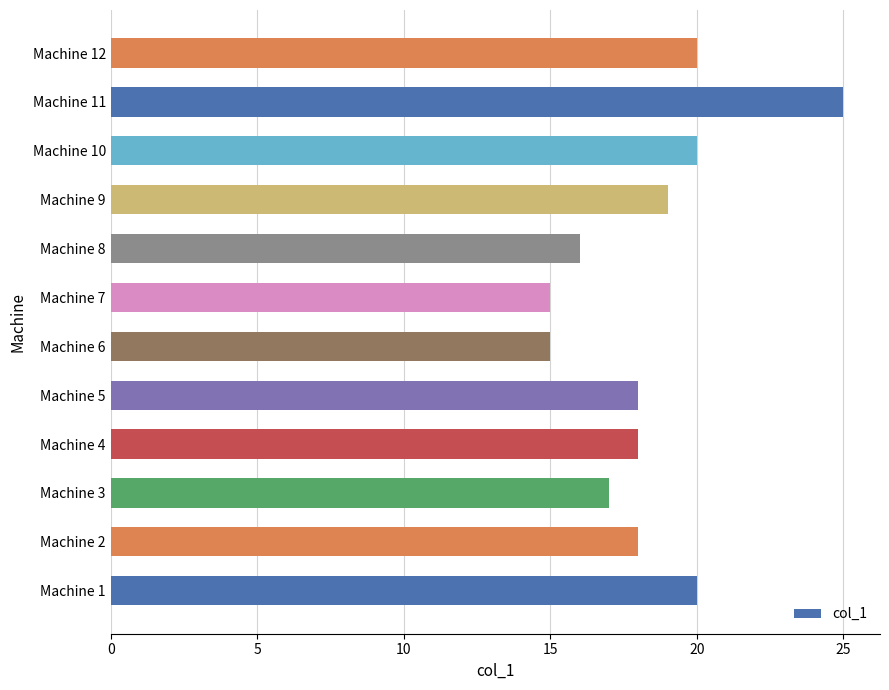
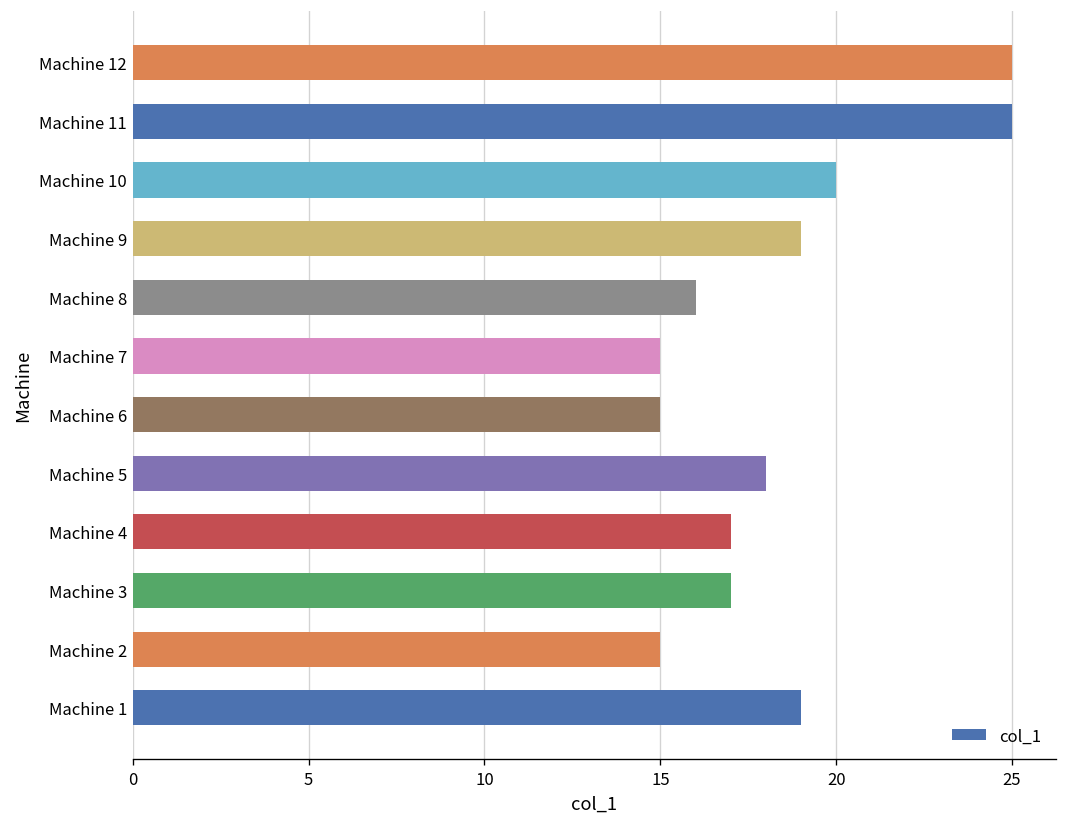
Machine 12: 20 -> 25
Machine 4: 18 -> 17
Machine 2: 18 -> 15
Machine 1: 20 -> 19
